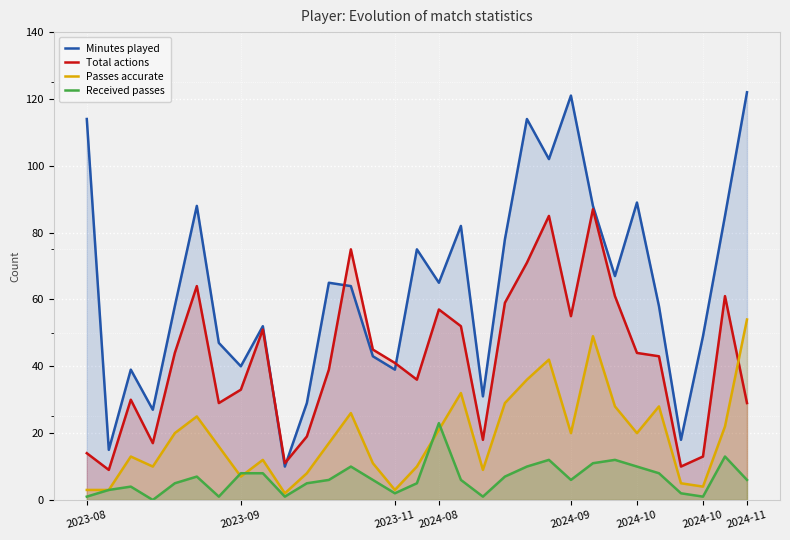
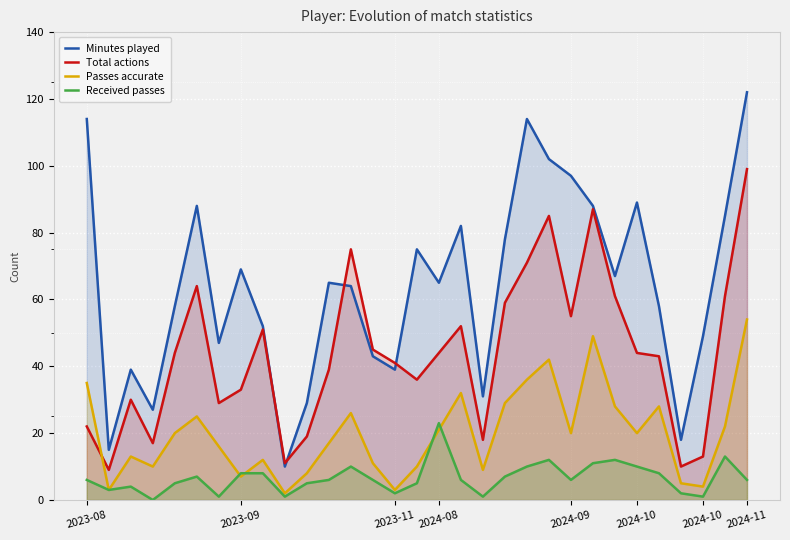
Total actions, 2023-08: 14 -> 22
Passes accurate, 2023-08: 3 -> 35
Received passes, 2023-08: 1 -> 6
Minutes played, 2023-09: 40 -> 69
Total actions, 2024-08: 57 -> 44
Minutes played, 2024-09: 121 -> 97
Total actions, 2024-11: 29 -> 99
